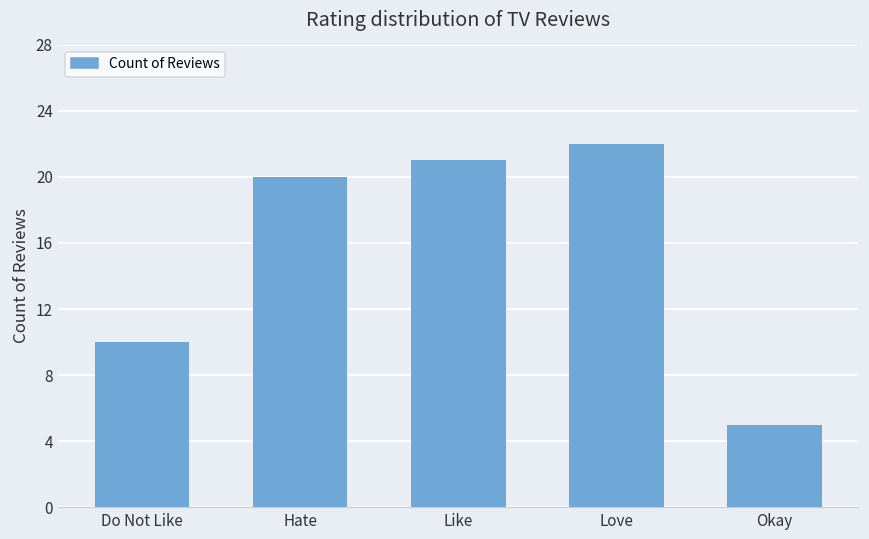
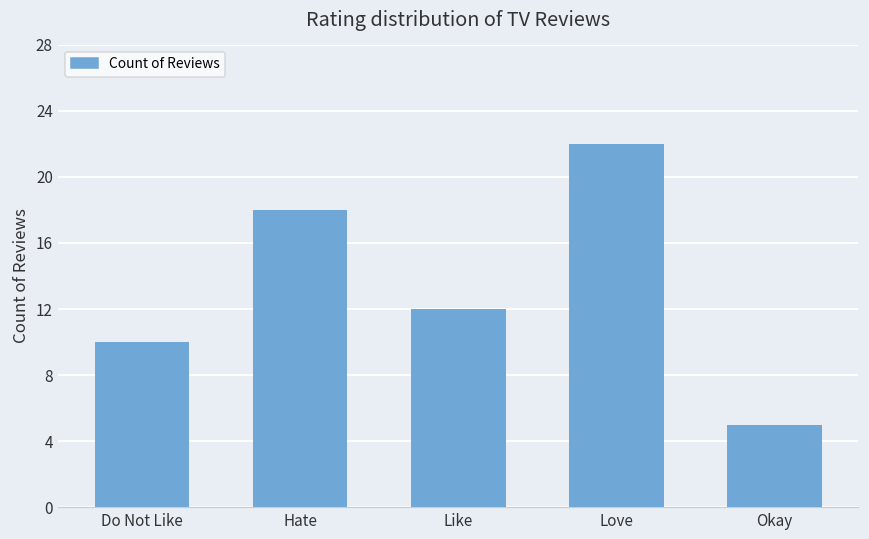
Hate: 20 -> 18
Like: 21 -> 12
